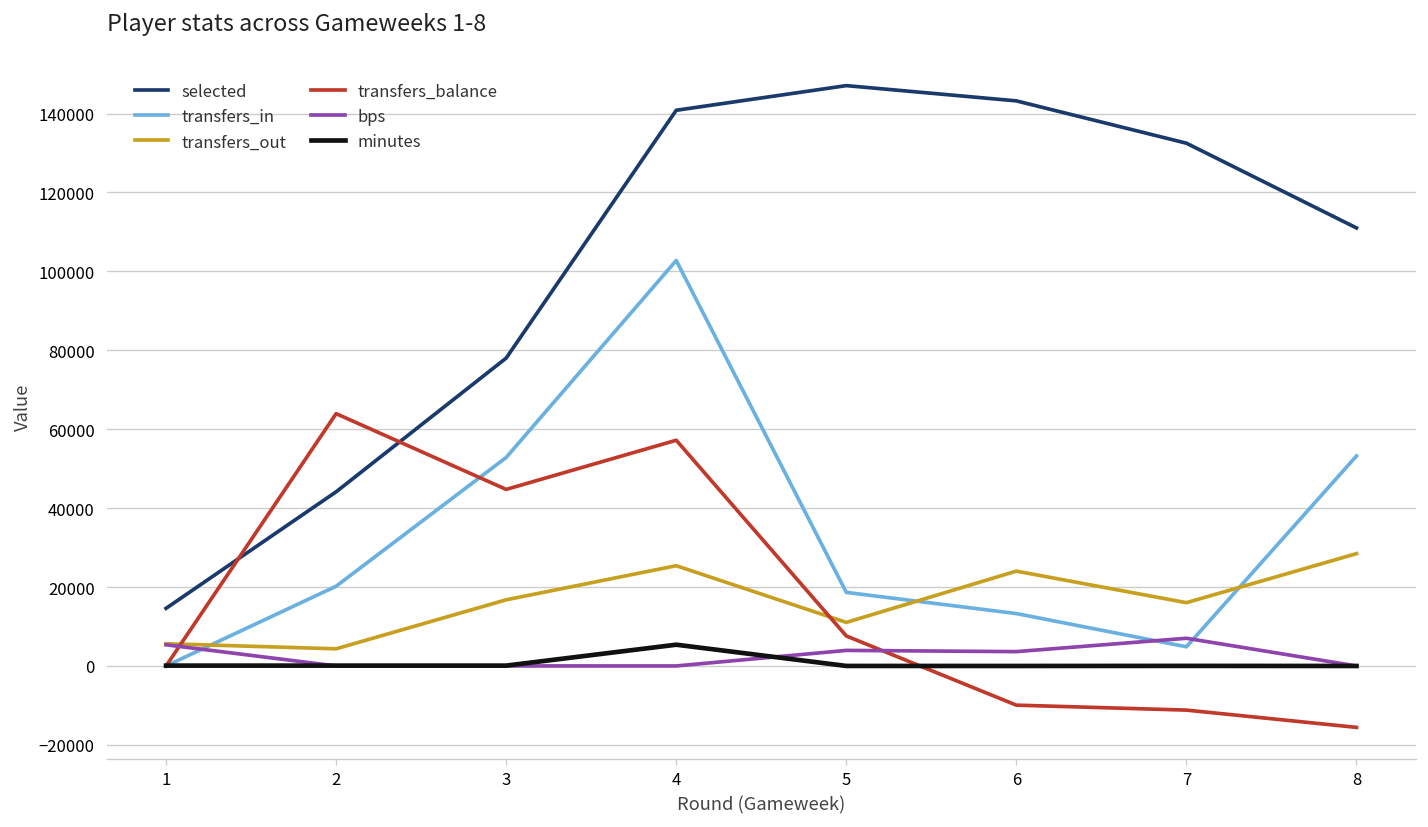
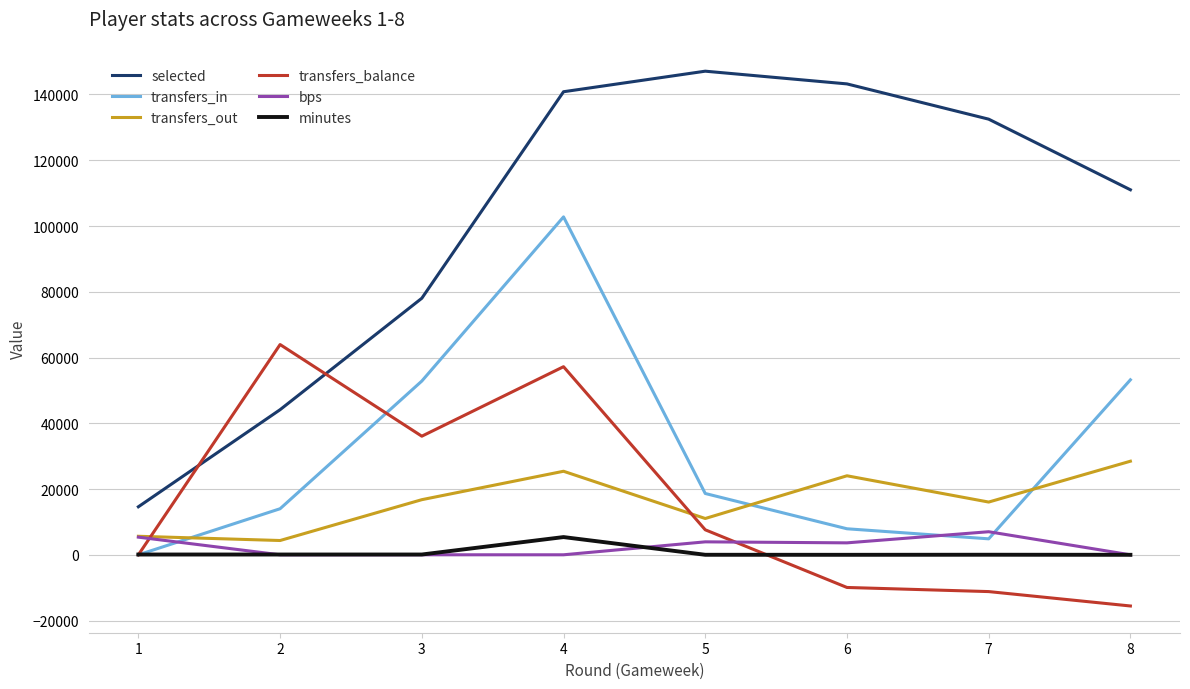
transfers_in, 2: 20000 -> 14000
transfers_balance, 3: 45000 -> 36000
transfers_in, 6: 13000 -> 8000
